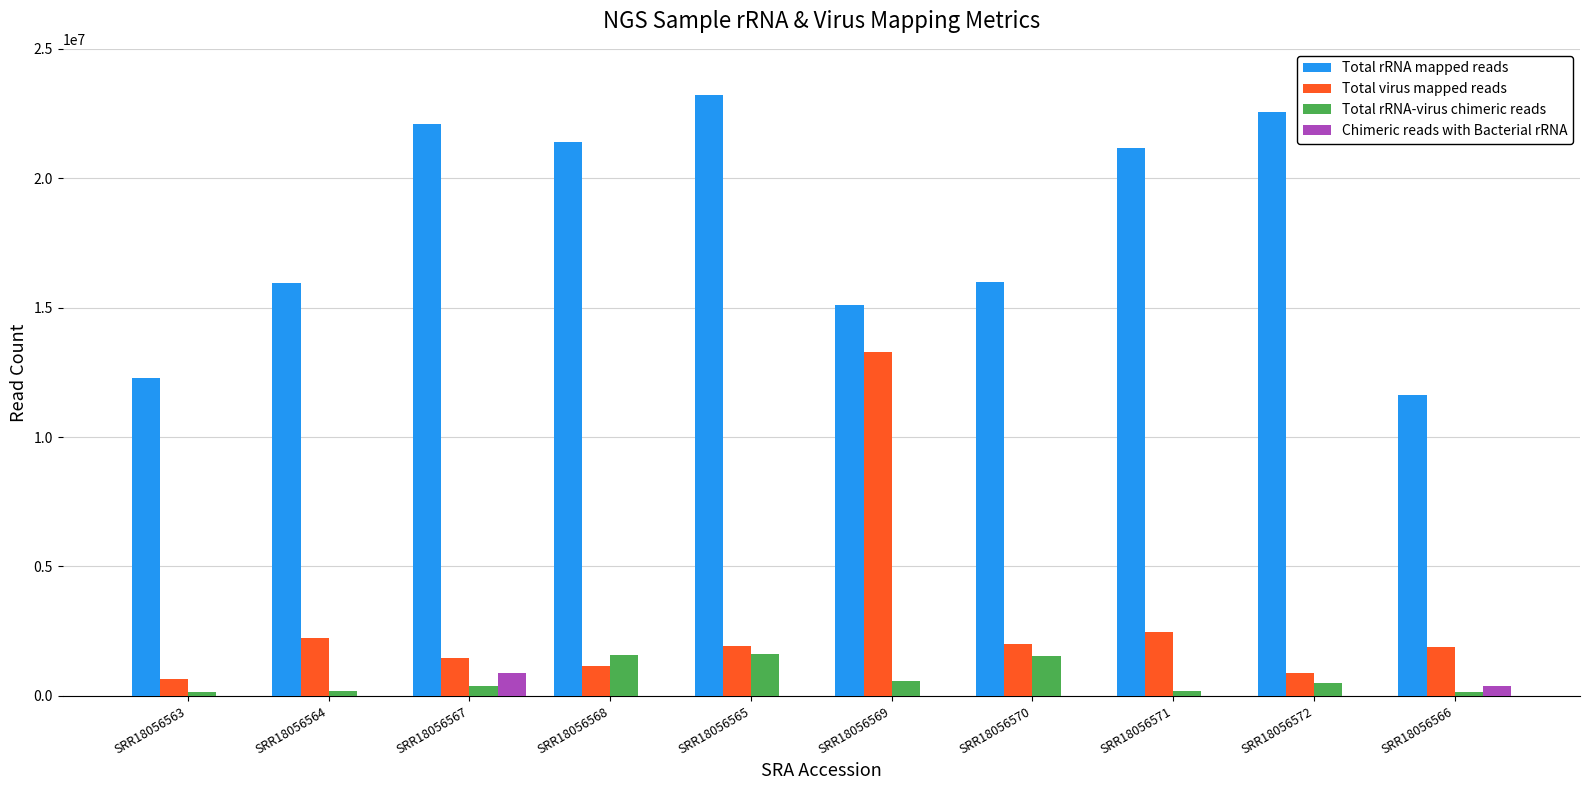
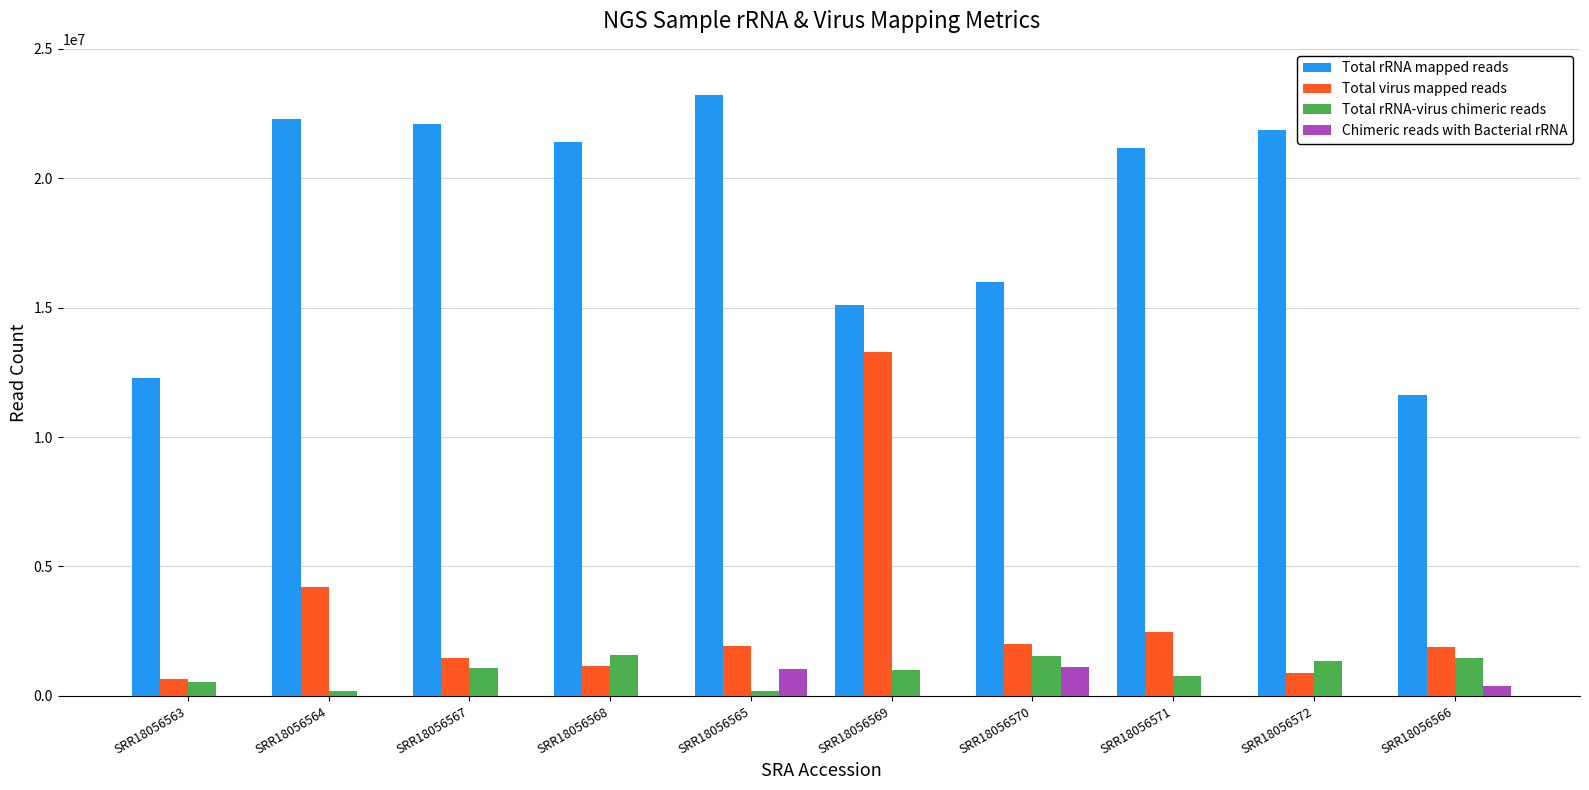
Total rRNA-virus chimeric reads, SRR18056563: 200000 -> 600000
Total rRNA mapped reads, SRR18056564: 16000000 -> 22300000
Total virus mapped reads, SRR18056564: 2200000 -> 4200000
Total rRNA-virus chimeric reads, SRR18056567: 400000 -> 1100000
Chimeric reads with Bacterial rRNA, SRR18056567: 900000 -> 0
Total rRNA-virus chimeric reads, SRR18056565: 1600000 -> 200000
Chimeric reads with Bacterial rRNA, SRR18056565: 0 -> 1100000
Total rRNA-virus chimeric reads, SRR18056569: 600000 -> 1000000
Chimeric reads with Bacterial rRNA, SRR18056570: 0 -> 1100000
Total rRNA-virus chimeric reads, SRR18056571: 200000 -> 800000
Total rRNA mapped reads, SRR18056572: 22500000 -> 21900000
Total rRNA-virus chimeric reads, SRR18056572: 500000 -> 1400000
Total rRNA-virus chimeric reads, SRR18056566: 100000 -> 1400000
